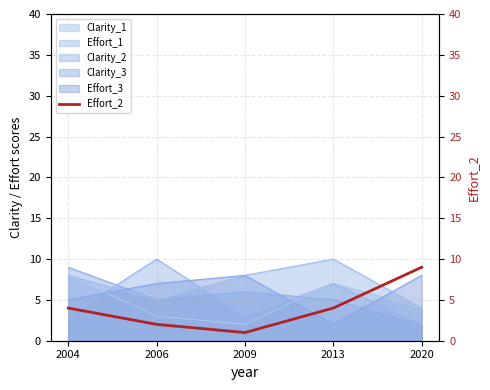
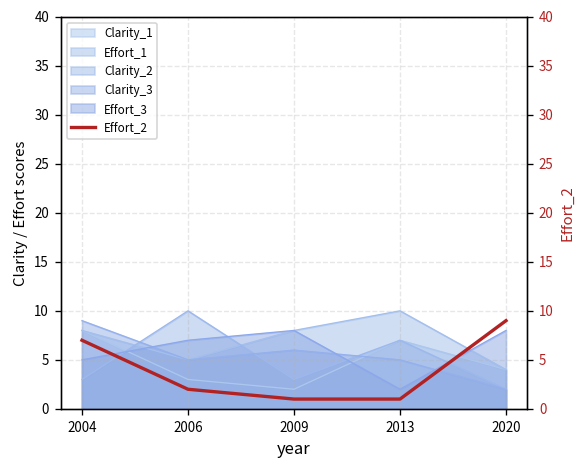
Effort_2, 2004: 4 -> 7
Effort_2, 2013: 4 -> 1
